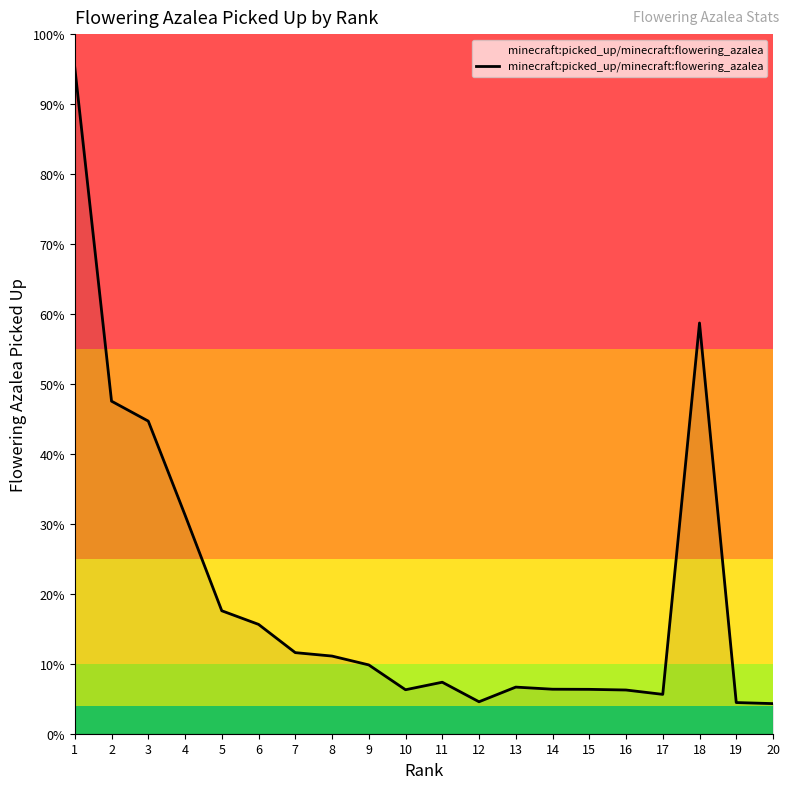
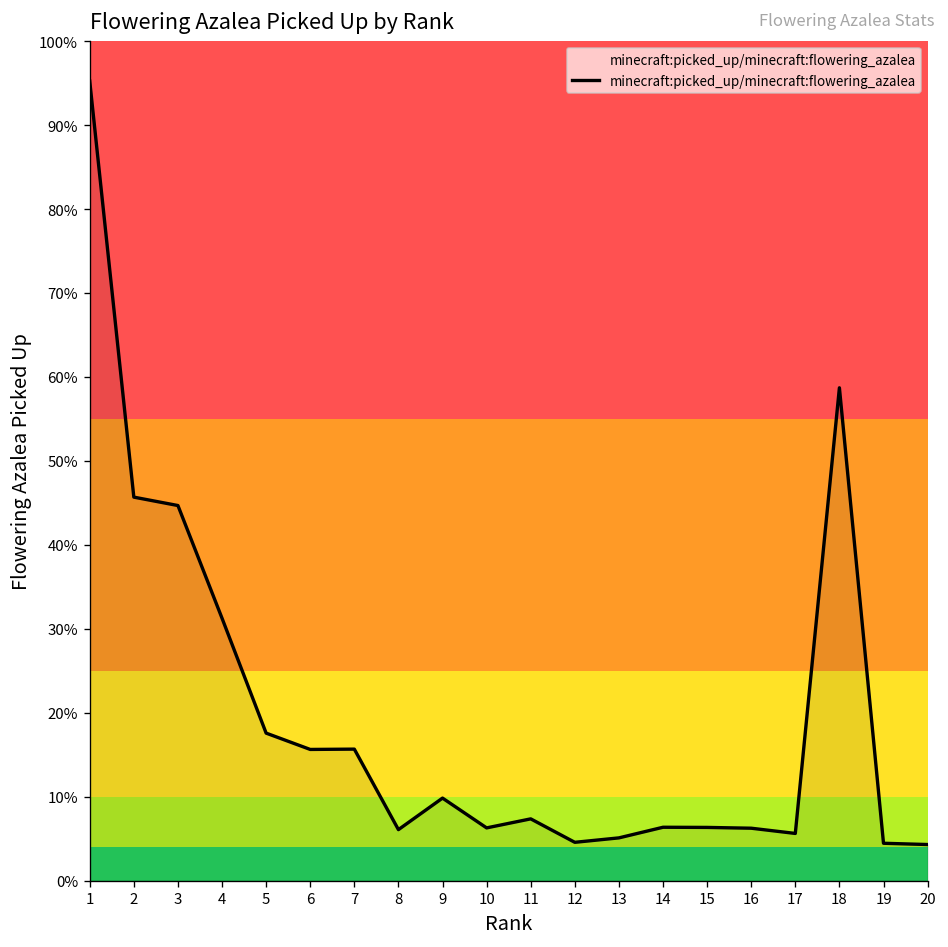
2: 48% -> 46%
7: 12% -> 16%
8: 11% -> 6%
13: 7% -> 5%
